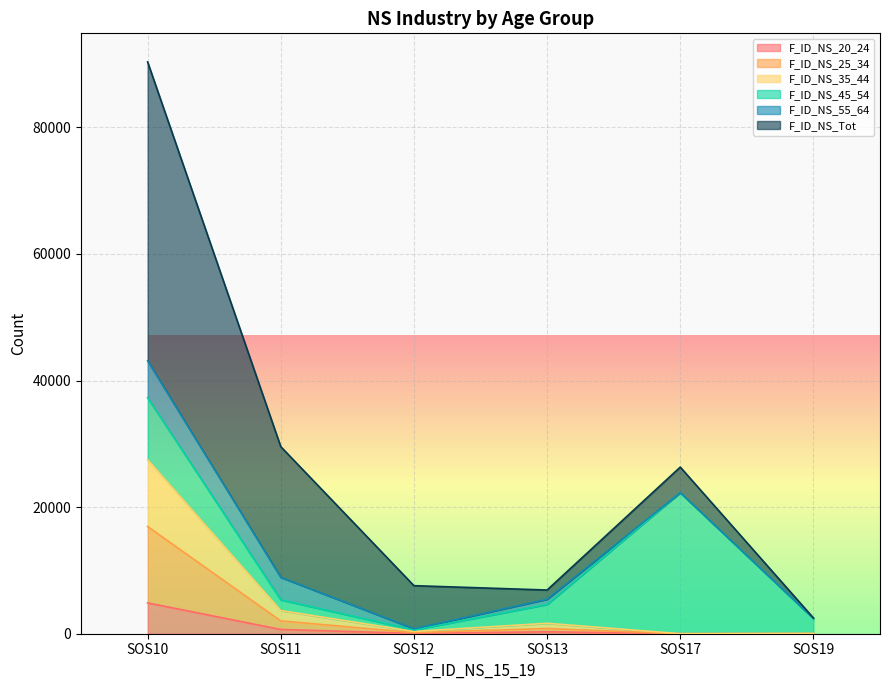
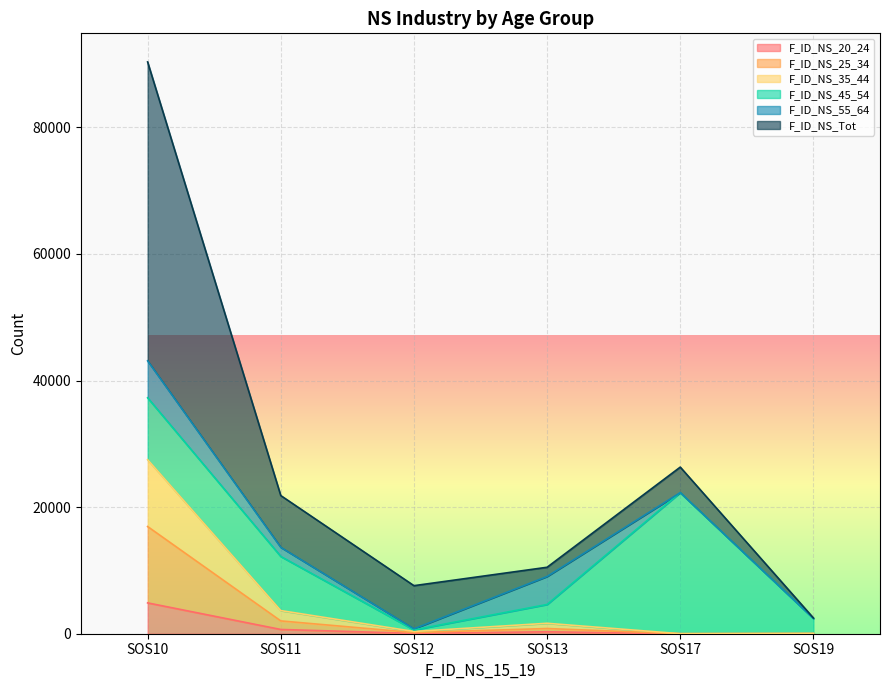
F_ID_NS_45_54, SOS11: 2000 -> 9000
F_ID_NS_55_64, SOS11: 4000 -> 1000
F_ID_NS_Tot, SOS11: 21000 -> 8000
F_ID_NS_55_64, SOS13: 1000 -> 4000
